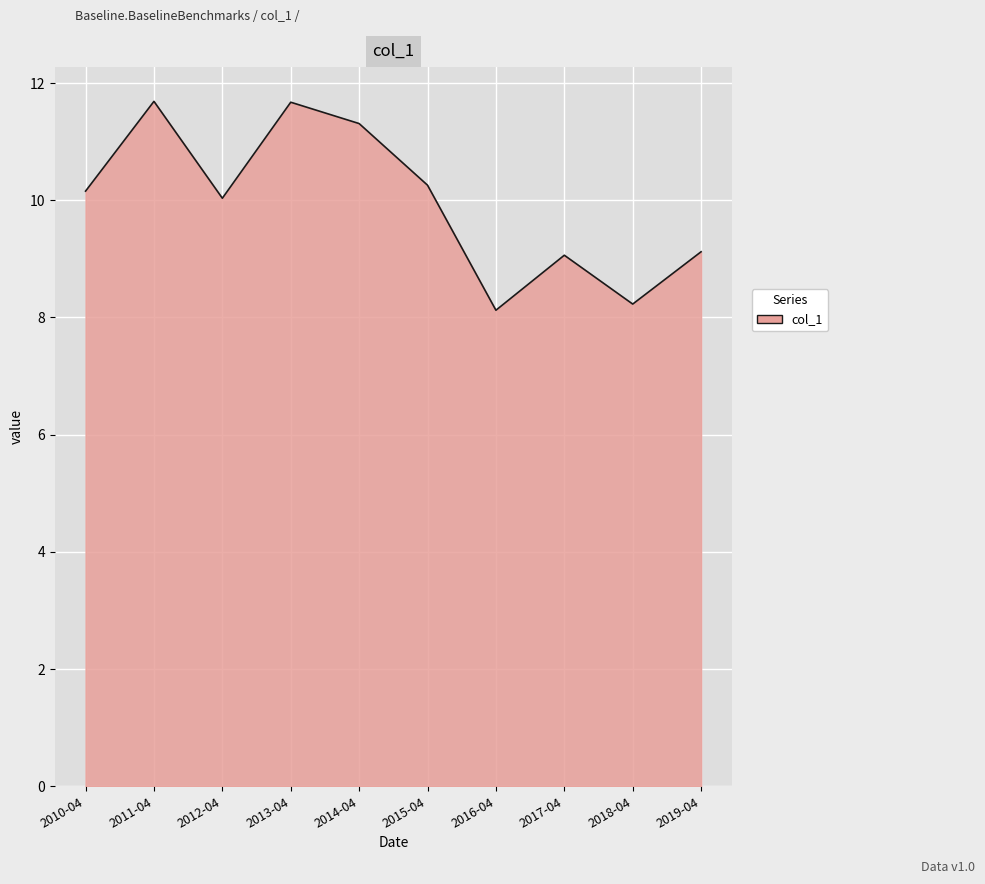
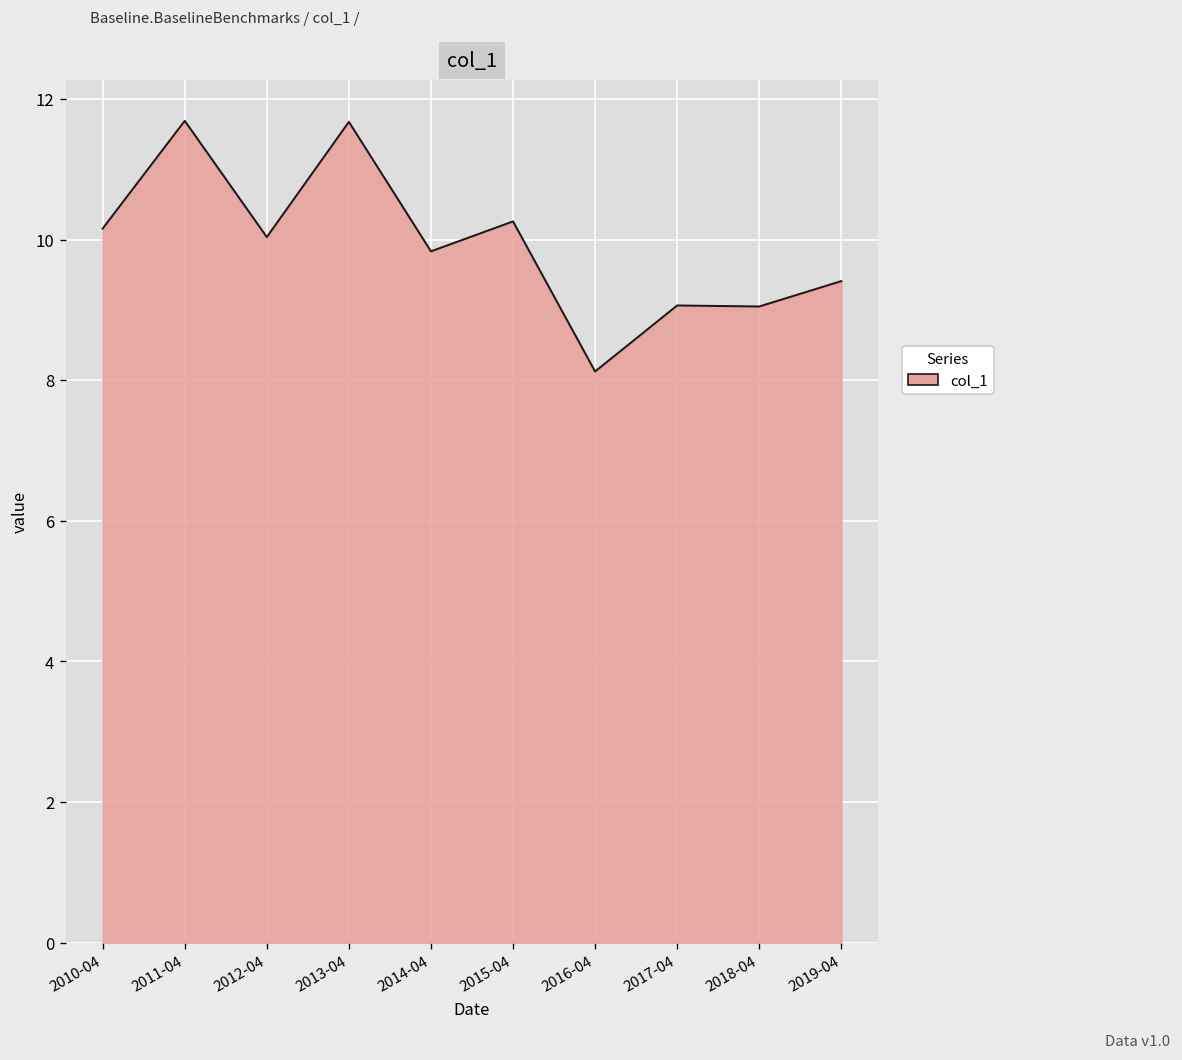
2014-04: 11.3 -> 9.8
2018-04: 8.2 -> 9.0
2019-04: 9.1 -> 9.4
